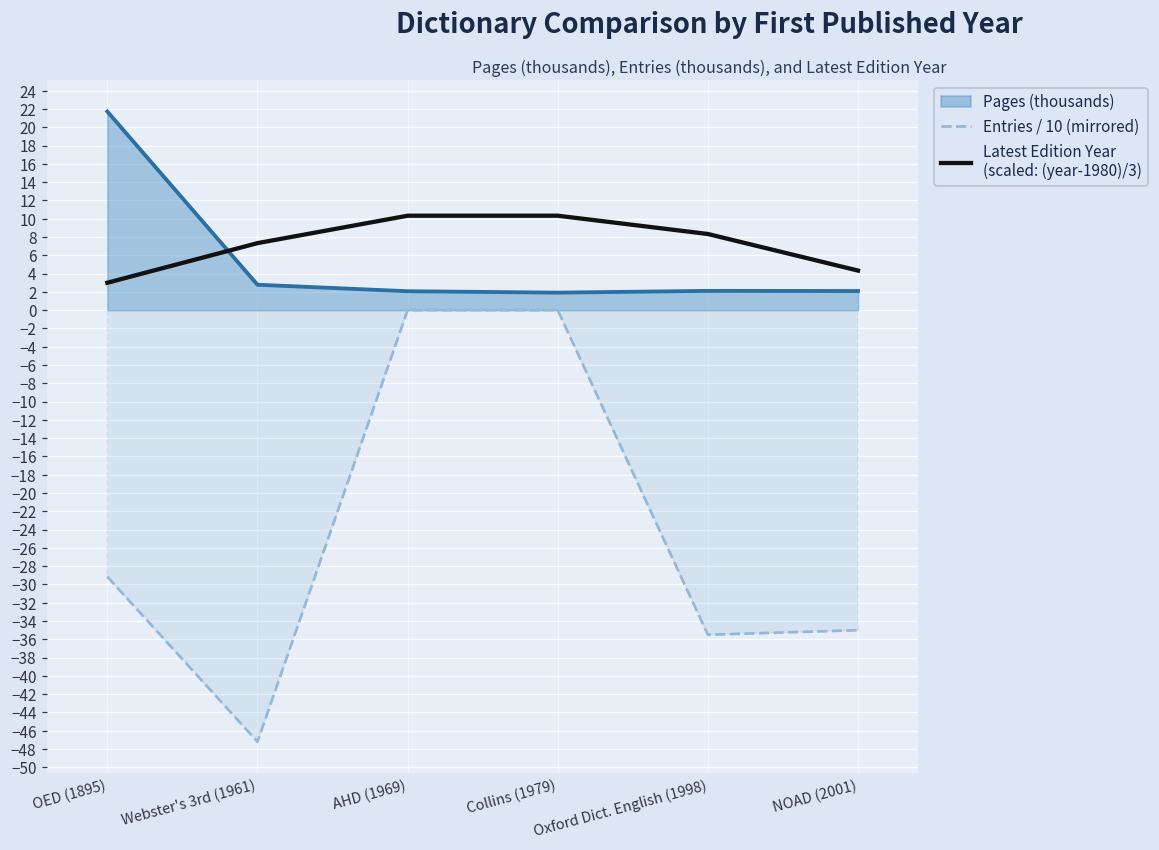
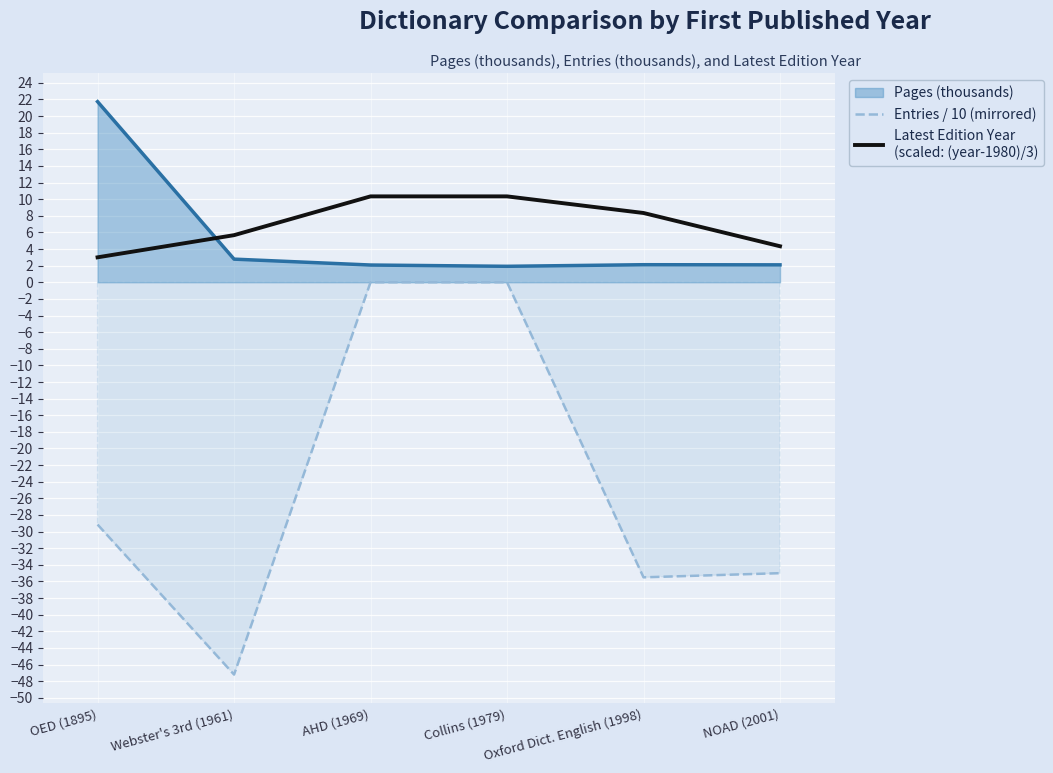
Latest Edition Year (scaled: (year-1980)/3), Webster's 3rd (1961): 7 -> 6
